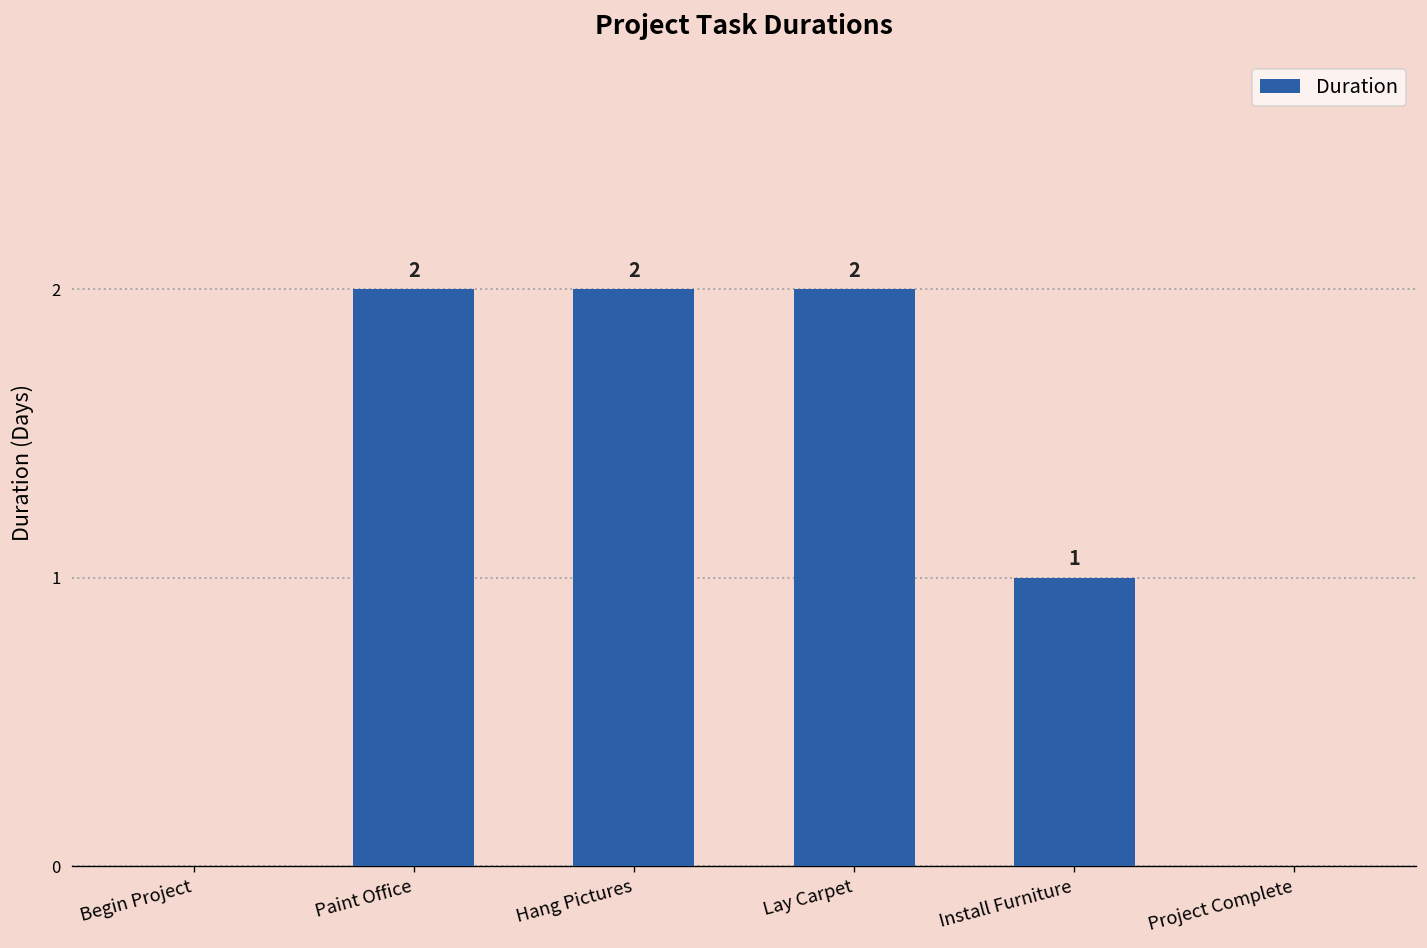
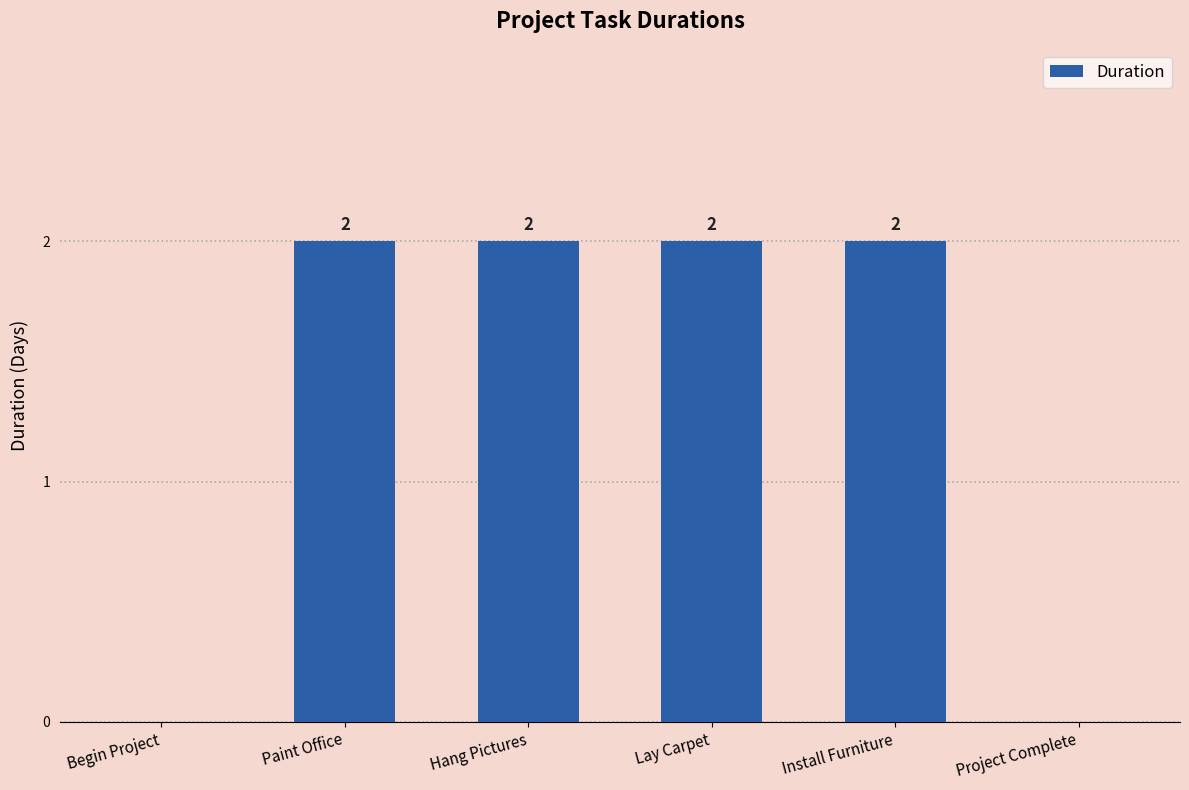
Install Furniture: 1 -> 2
